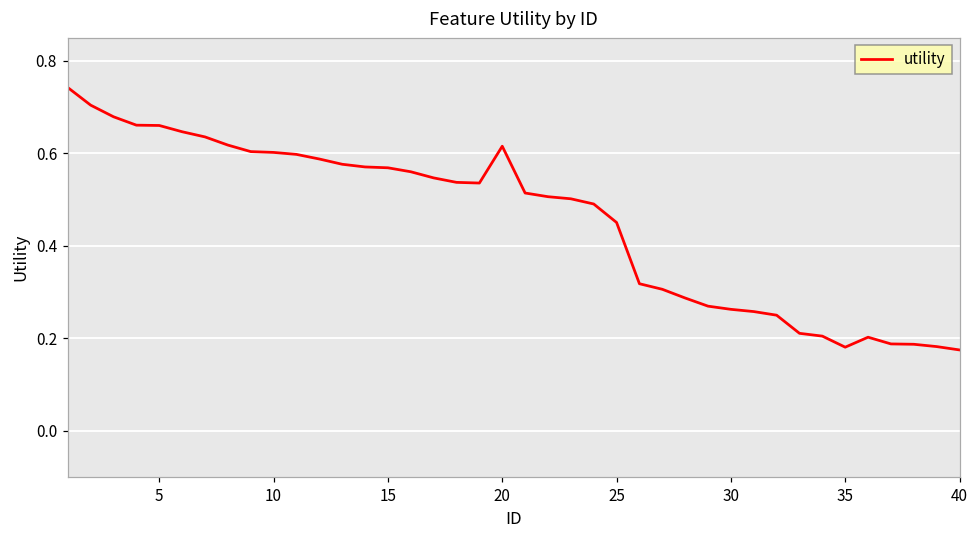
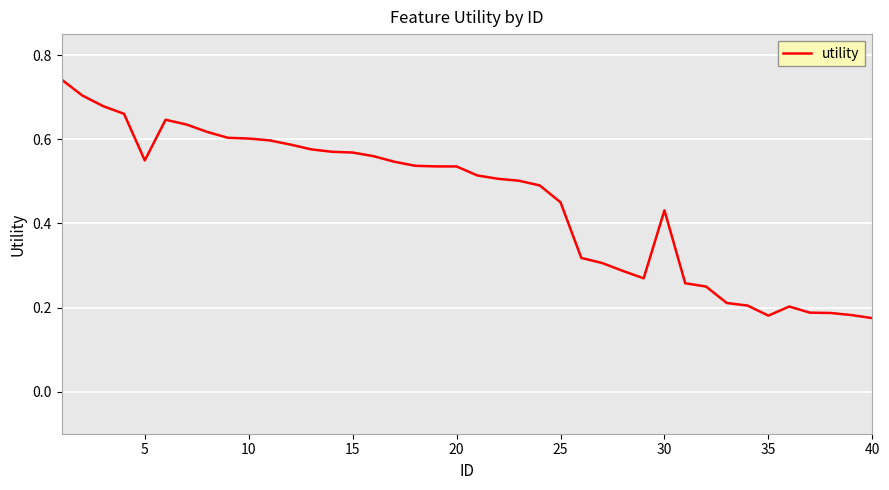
5: 0.66 -> 0.55
20: 0.62 -> 0.54
30: 0.26 -> 0.43
